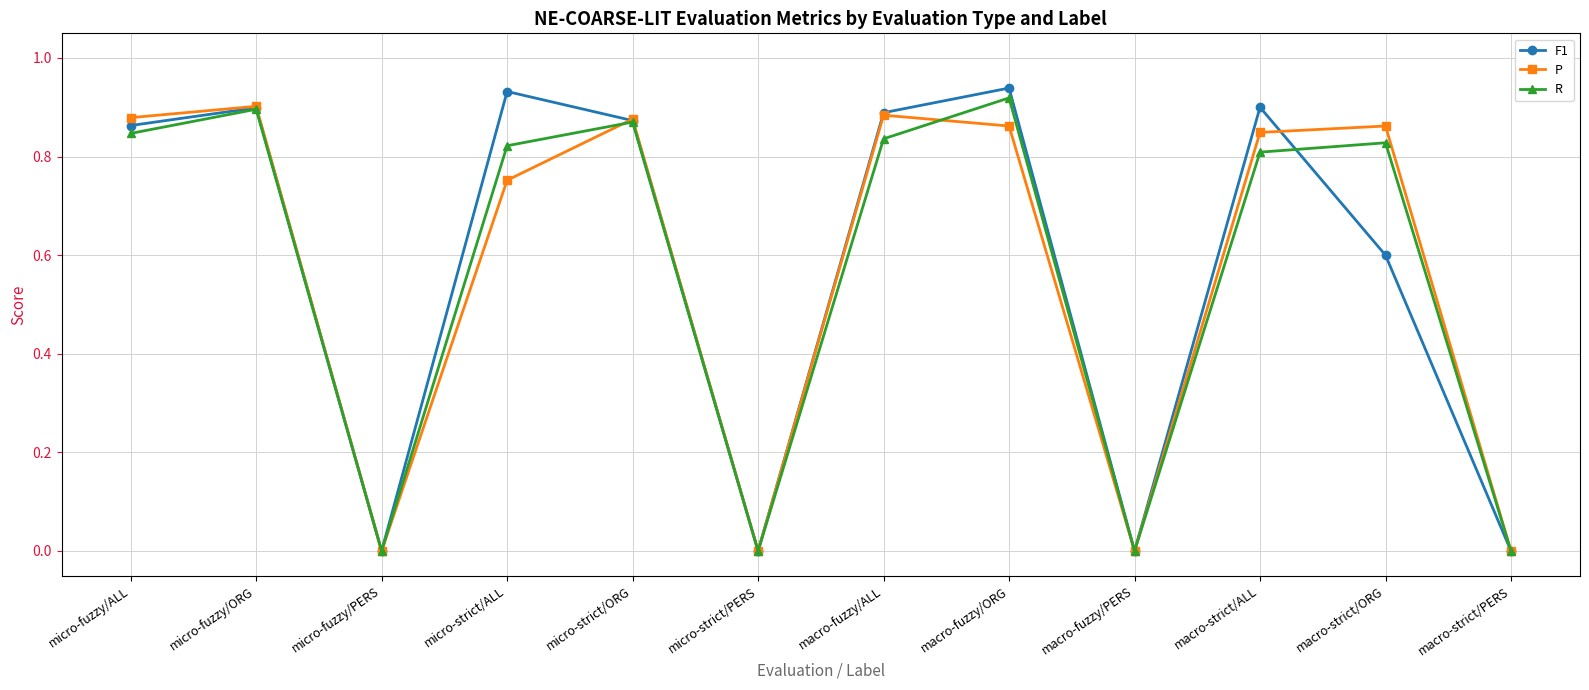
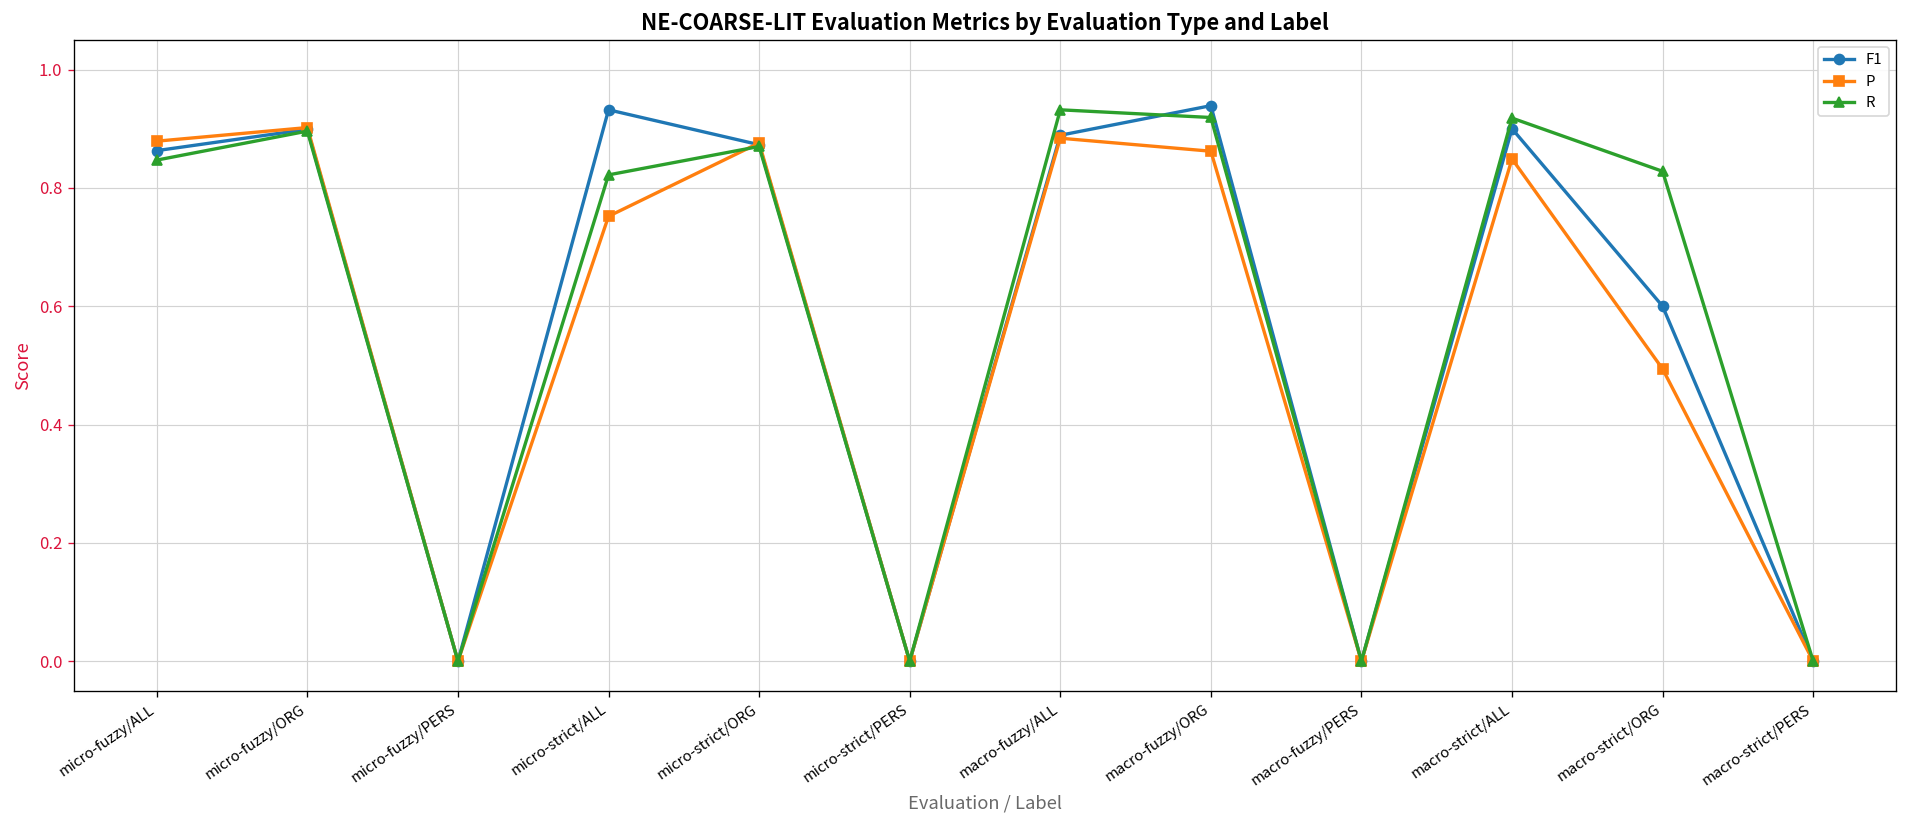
R, macro-fuzzy/ALL: 0.84 -> 0.93
R, macro-strict/ALL: 0.81 -> 0.92
P, macro-strict/ORG: 0.86 -> 0.49
